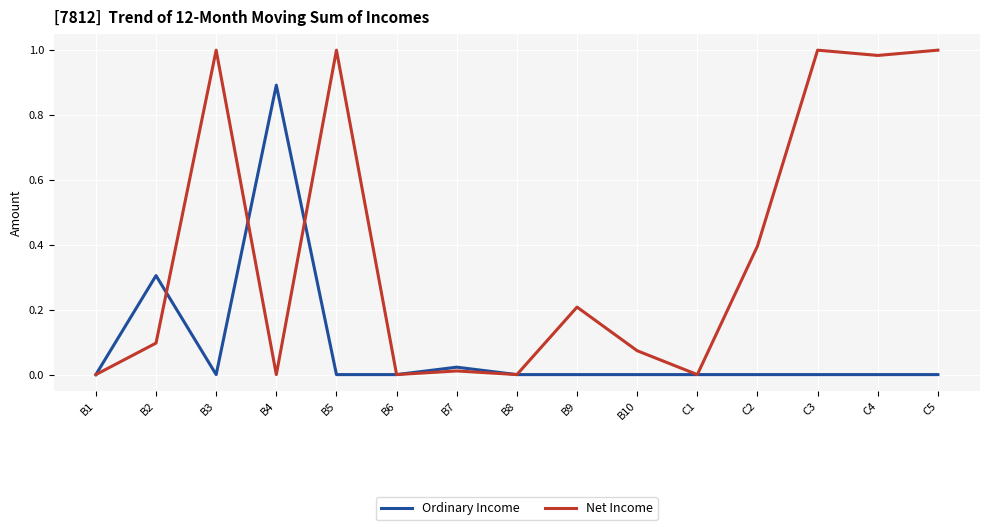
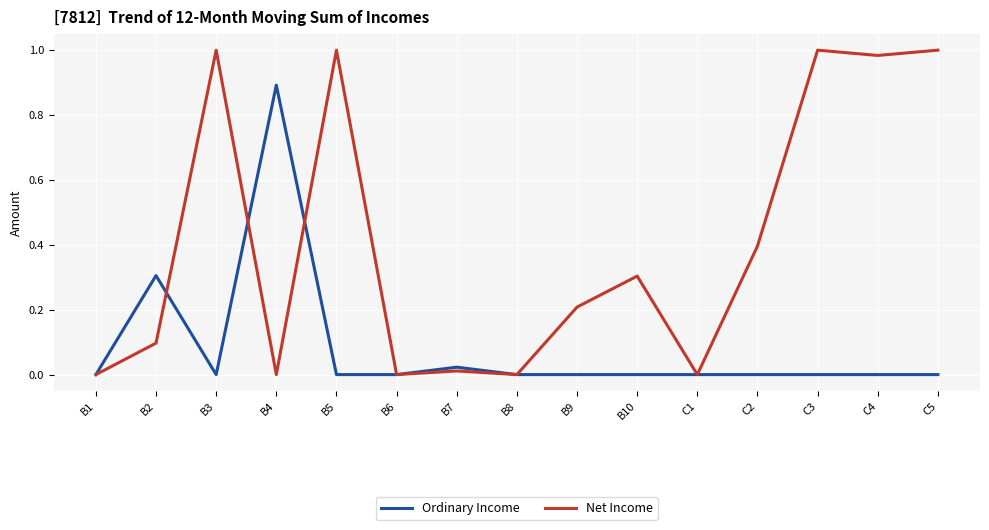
Net Income, B10: 0.07 -> 0.30
